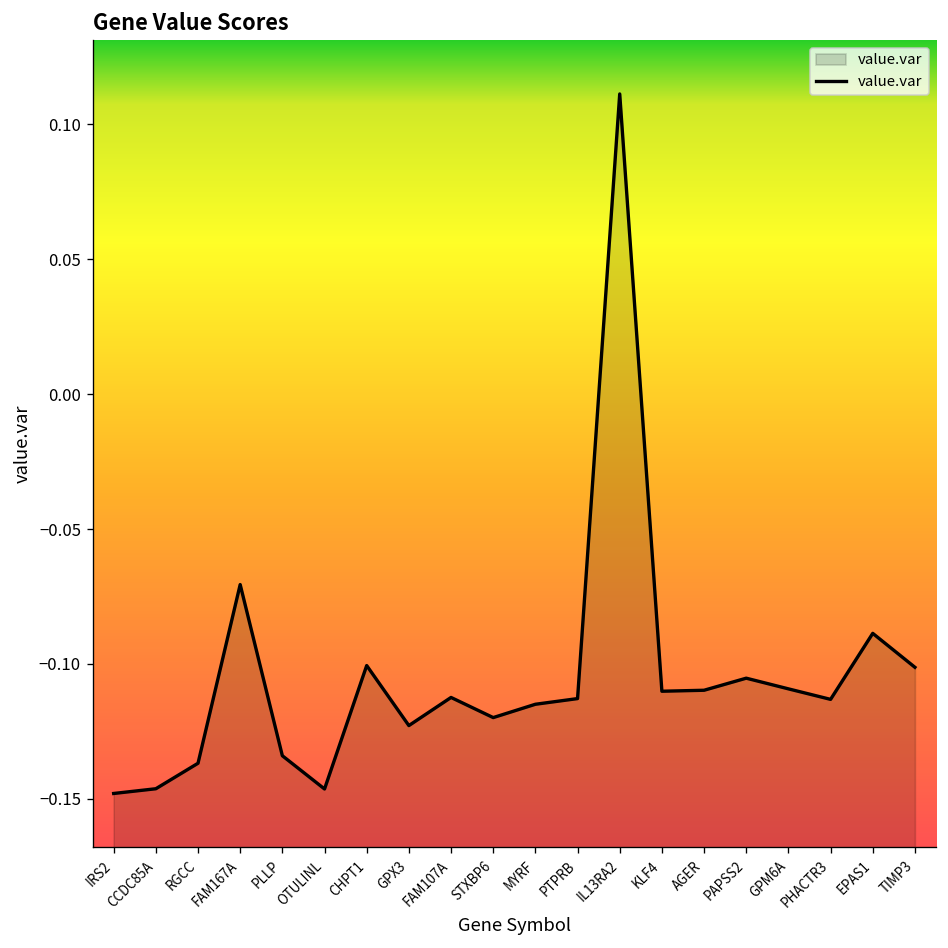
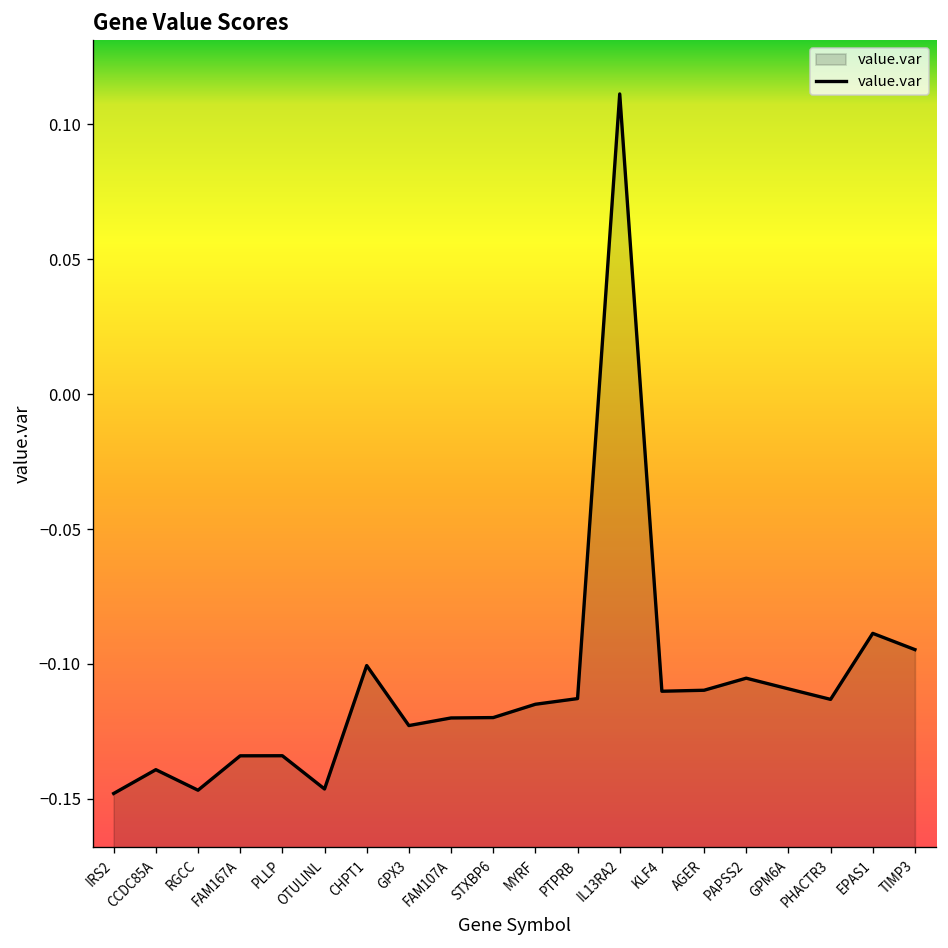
CCDC85A: -0.146 -> -0.139
RGCC: -0.137 -> -0.147
FAM167A: -0.071 -> -0.134
FAM107A: -0.112 -> -0.120
TIMP3: -0.101 -> -0.095
